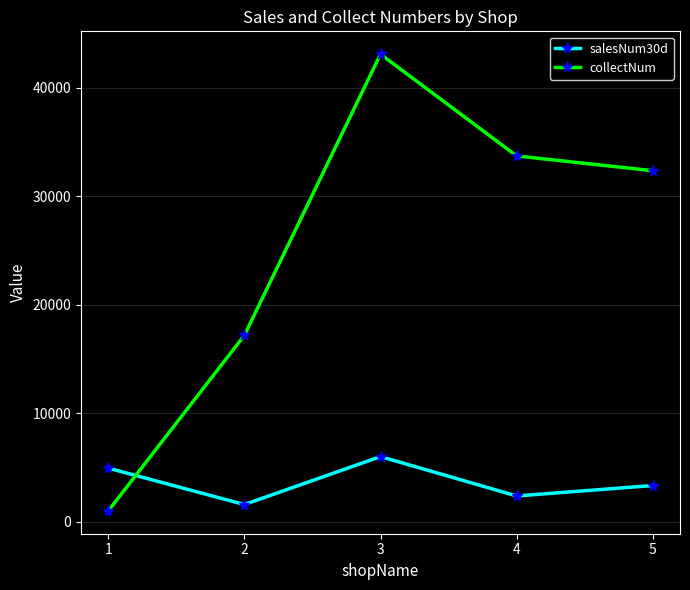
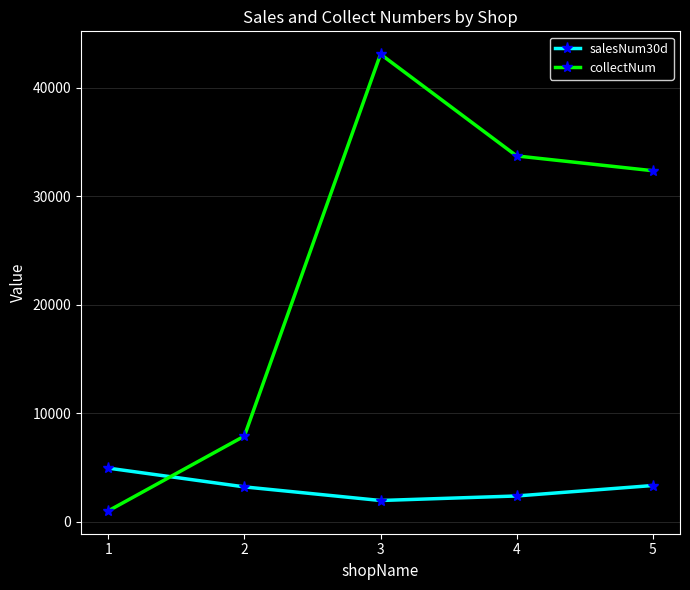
salesNum30d, 2: 1600 -> 3200
collectNum, 2: 17200 -> 7900
salesNum30d, 3: 6000 -> 2000
